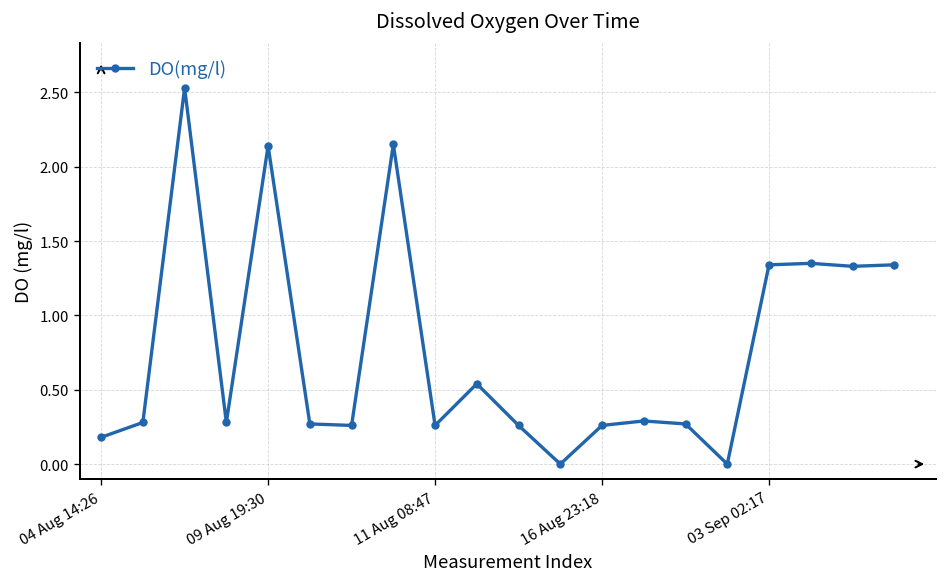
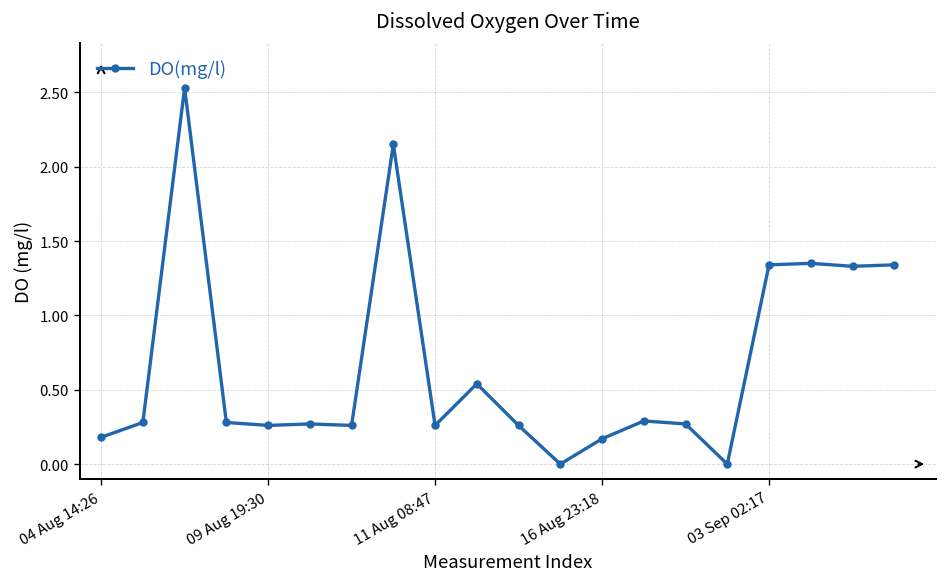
09 Aug 19:30: 2.14 -> 0.26
16 Aug 23:18: 0.26 -> 0.17
